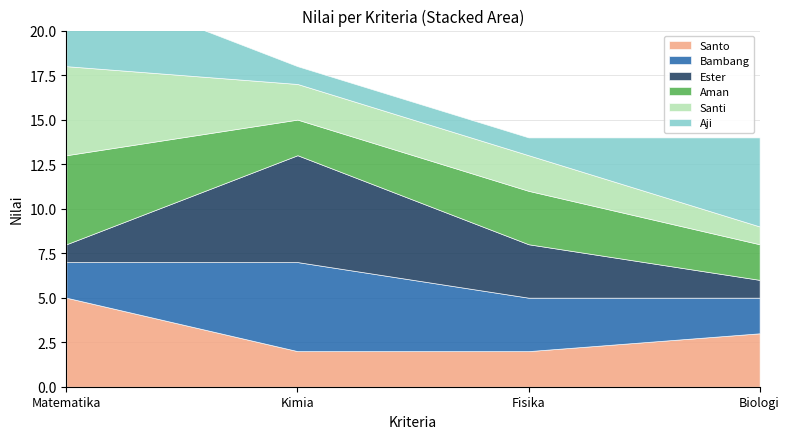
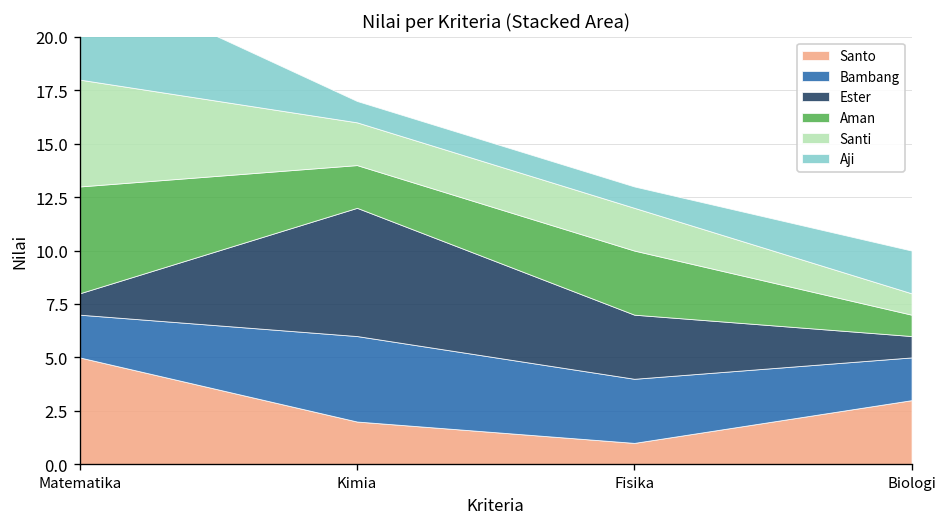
Bambang, Kimia: 5 -> 4
Santo, Fisika: 2 -> 1
Aman, Biologi: 2 -> 1
Aji, Biologi: 5 -> 2
